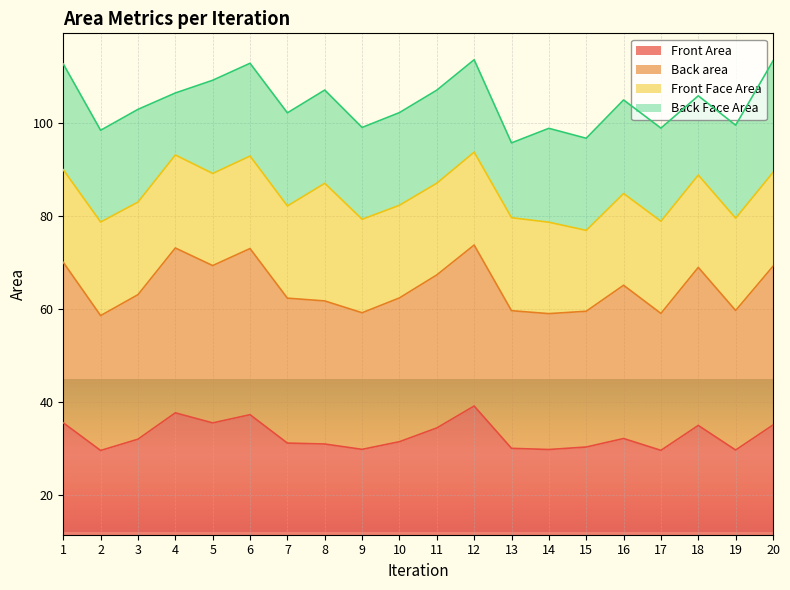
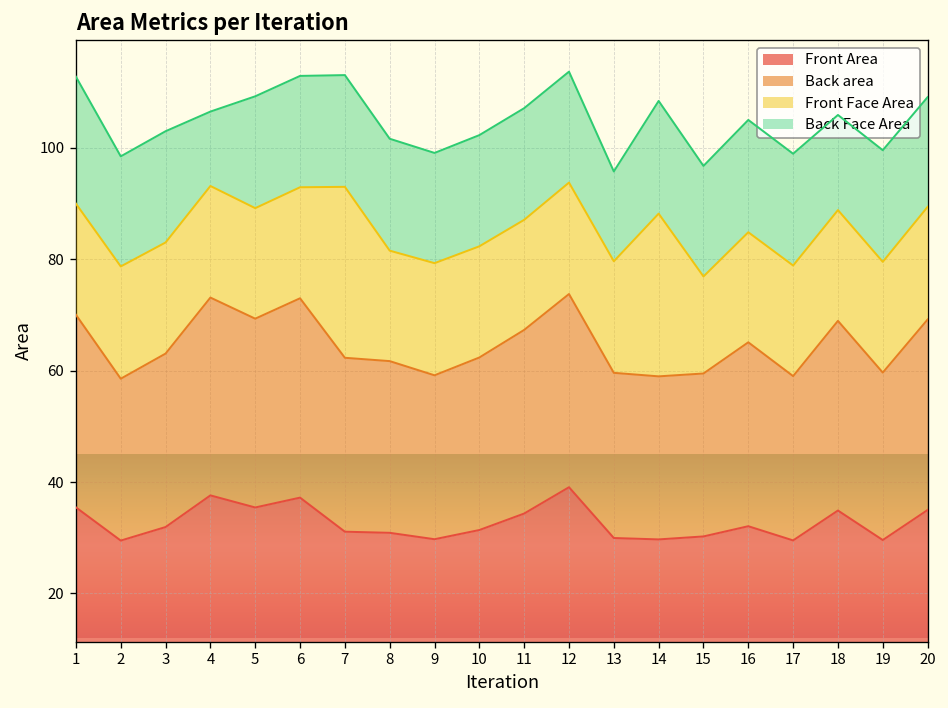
Front Face Area, 7: 20 -> 31
Front Face Area, 8: 25 -> 20
Front Face Area, 14: 20 -> 29
Back Face Area, 20: 24 -> 20
